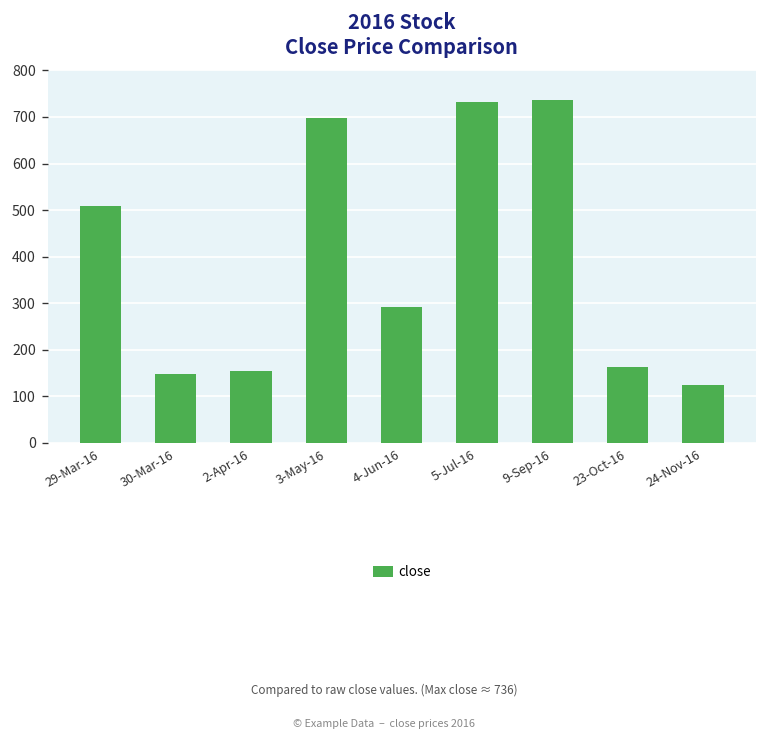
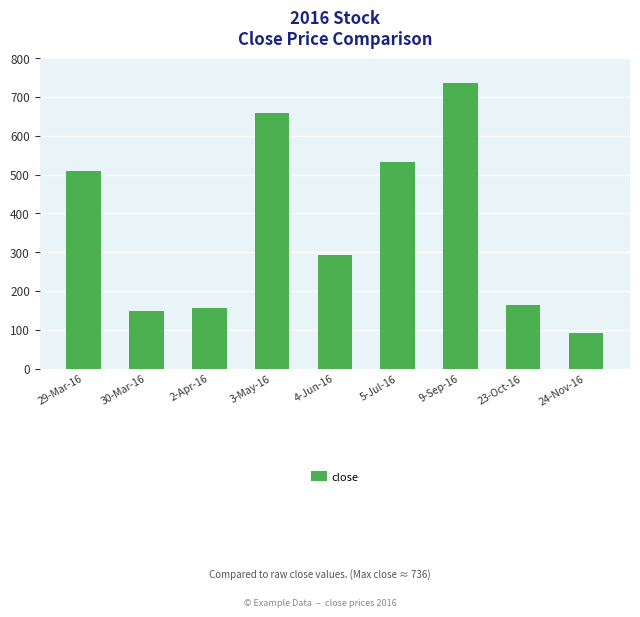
3-May-16: 700 -> 660
5-Jul-16: 730 -> 530
24-Nov-16: 120 -> 90
